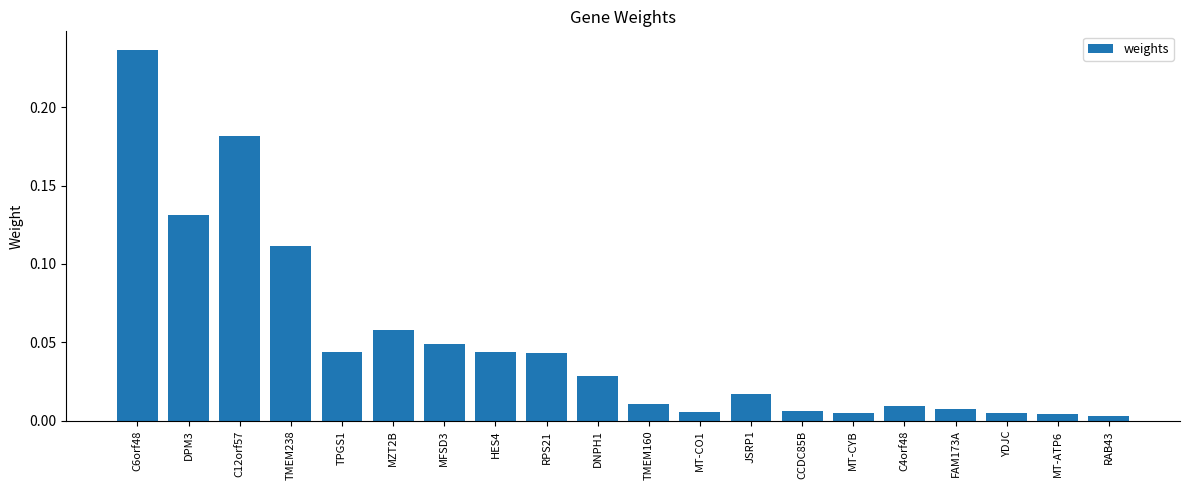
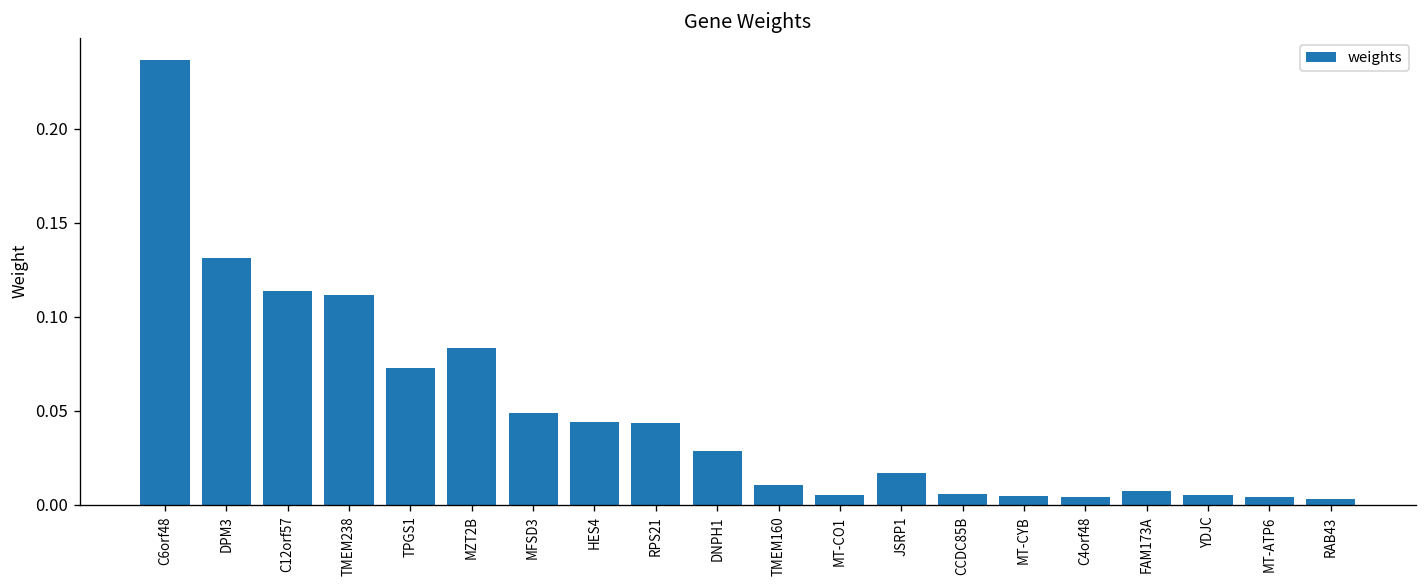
C12orf57: 0.182 -> 0.114
TPGS1: 0.044 -> 0.073
MZT2B: 0.058 -> 0.083
C4orf48: 0.009 -> 0.004
